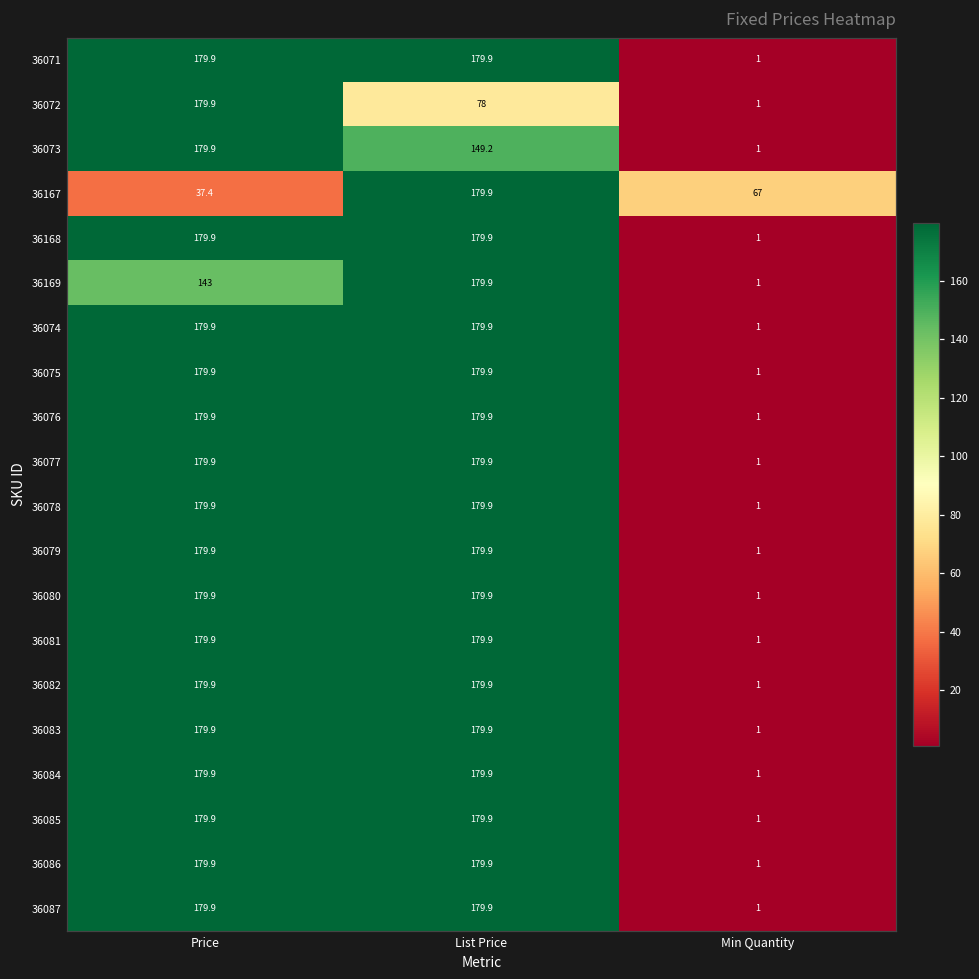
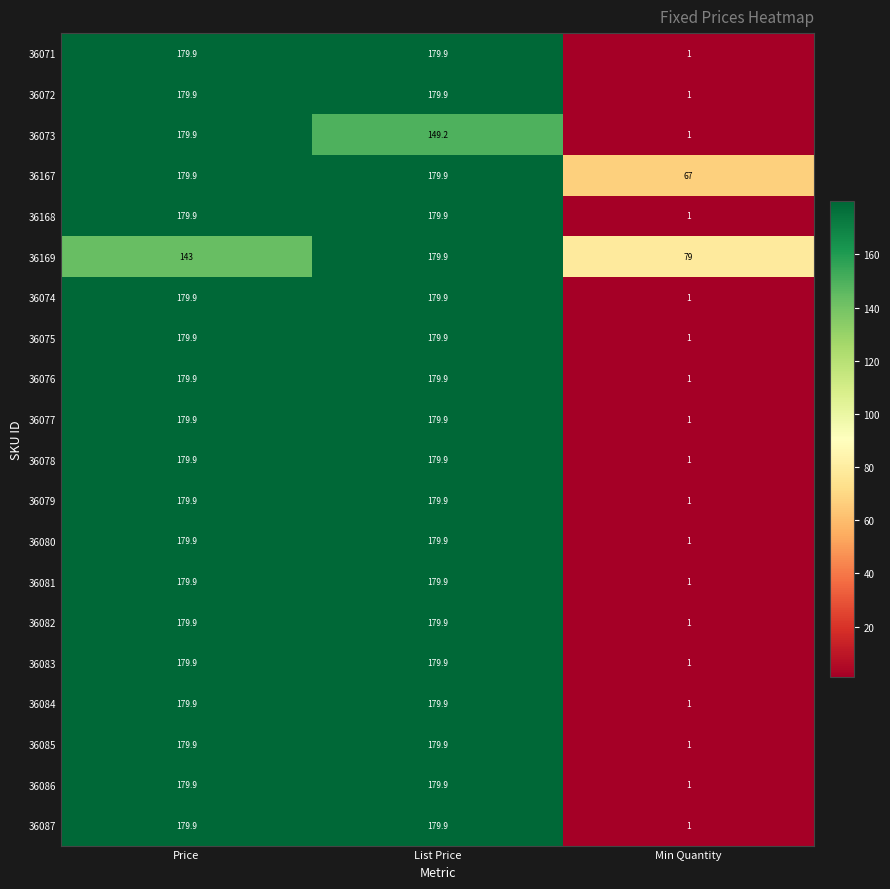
36072, List Price: 78 -> 179.9
36167, Price: 37.4 -> 179.9
36169, Min Quantity: 1 -> 79
